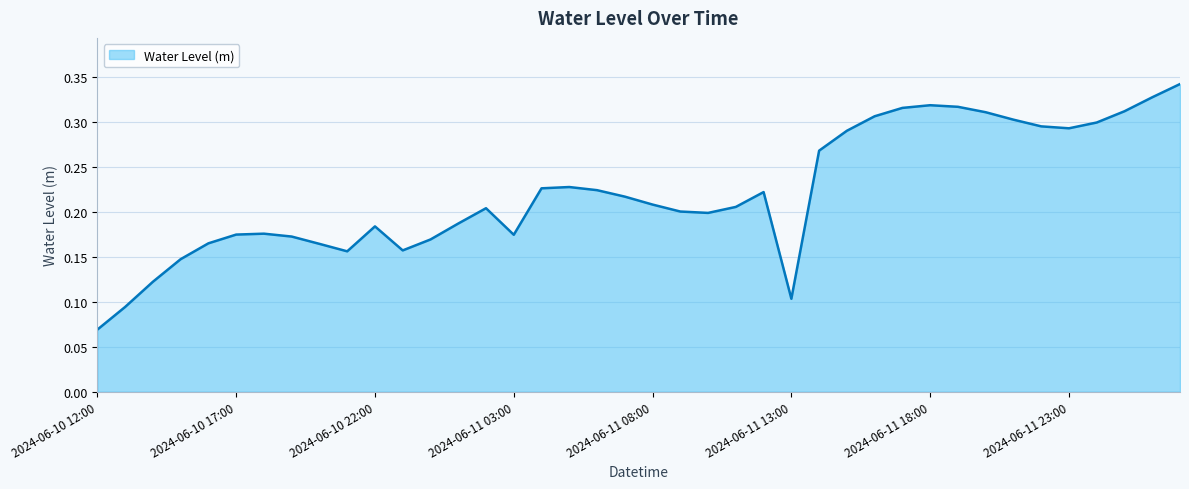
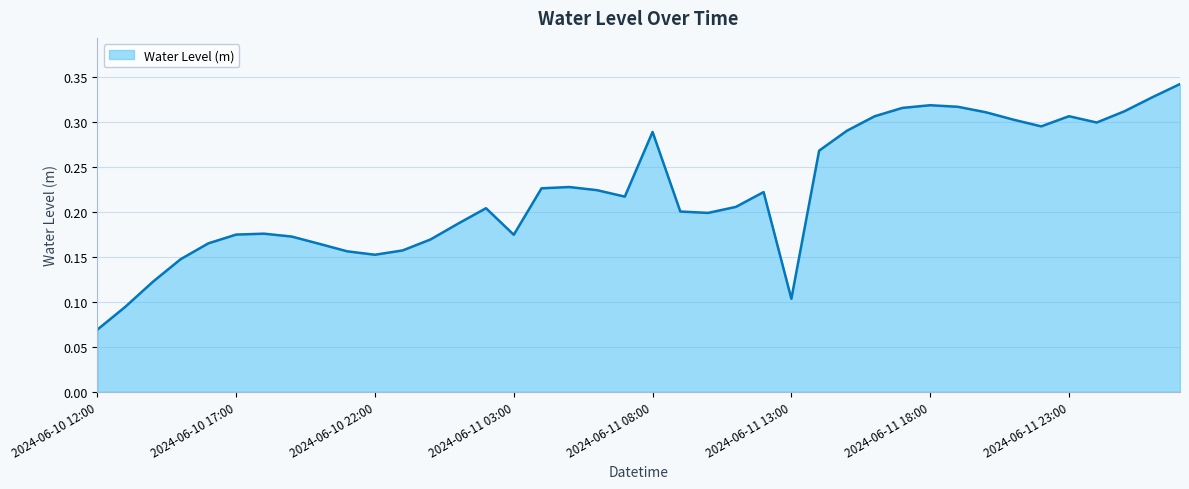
2024-06-10 22:00: 0.18 -> 0.15
2024-06-11 08:00: 0.21 -> 0.29
2024-06-11 23:00: 0.29 -> 0.31
